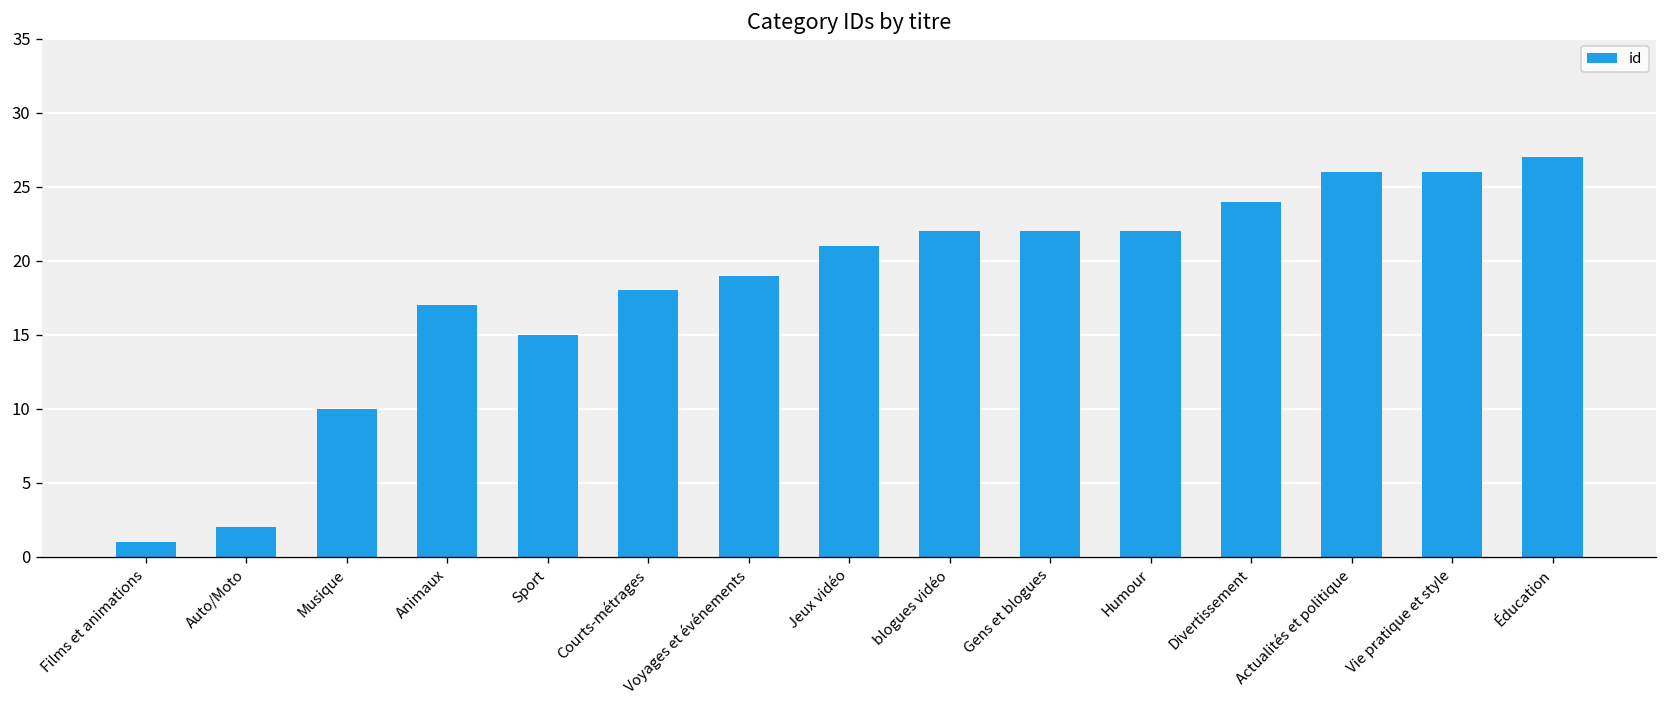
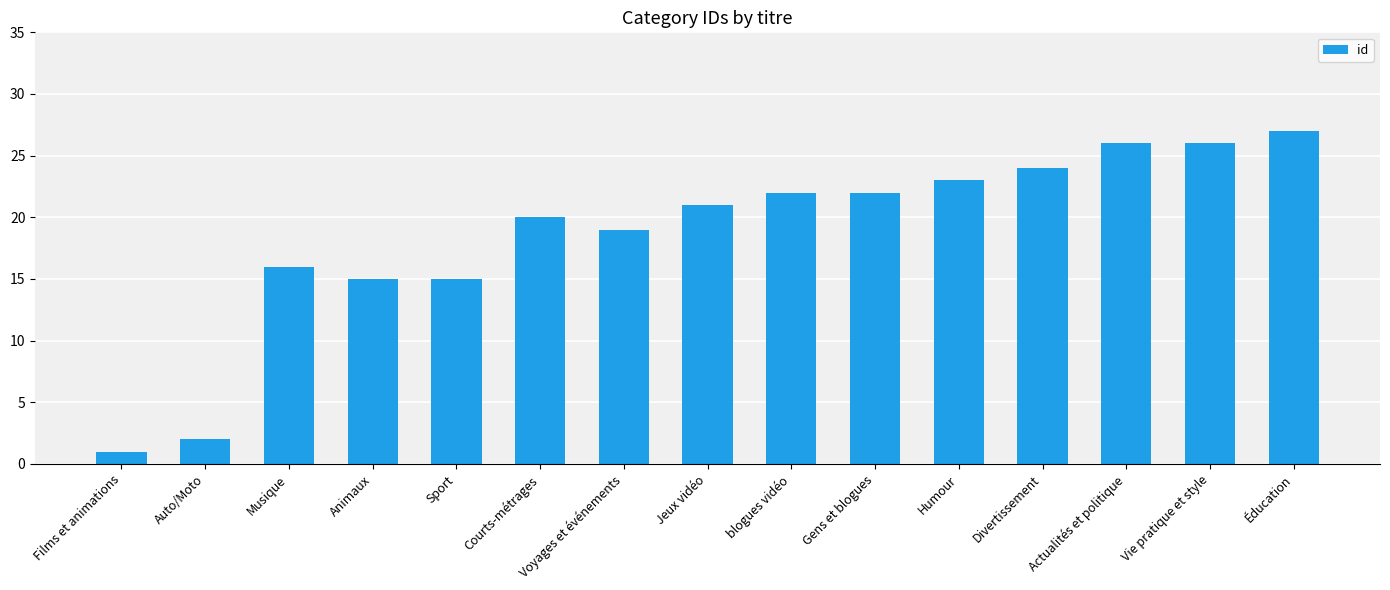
Musique: 10 -> 16
Animaux: 17 -> 15
Courts-métrages: 18 -> 20
Humour: 22 -> 23
